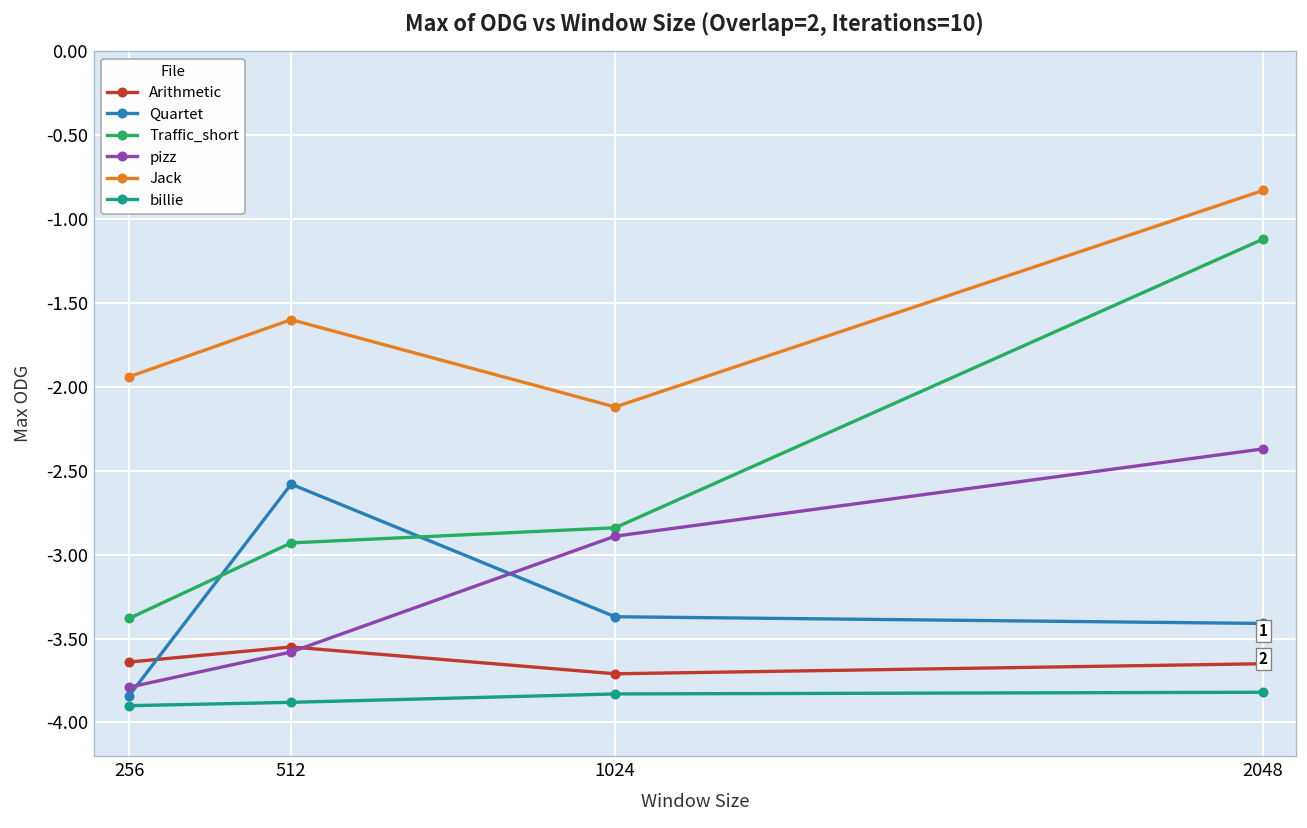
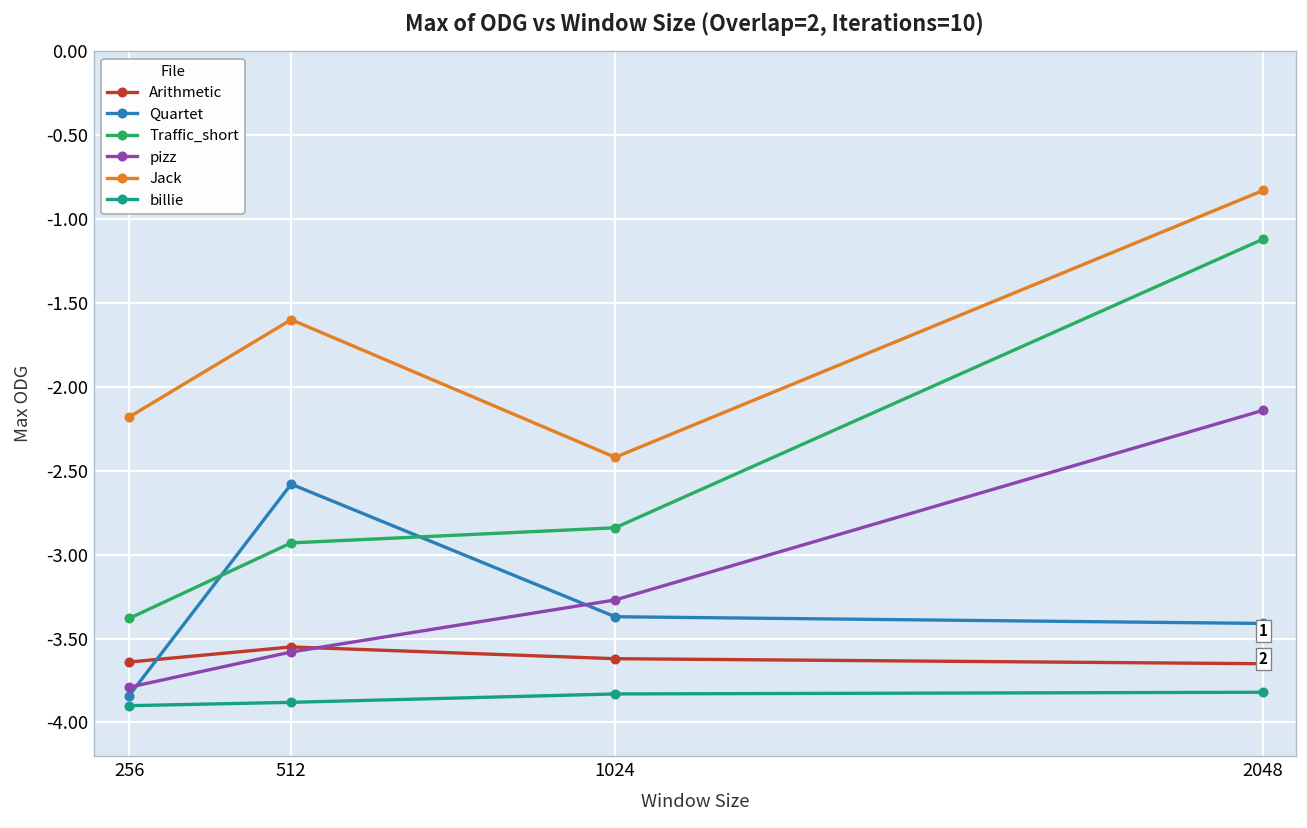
Jack, 256: -1.94 -> -2.18
Arithmetic, 1024: -3.71 -> -3.62
pizz, 1024: -2.89 -> -3.27
Jack, 1024: -2.12 -> -2.42
pizz, 2048: -2.37 -> -2.14
